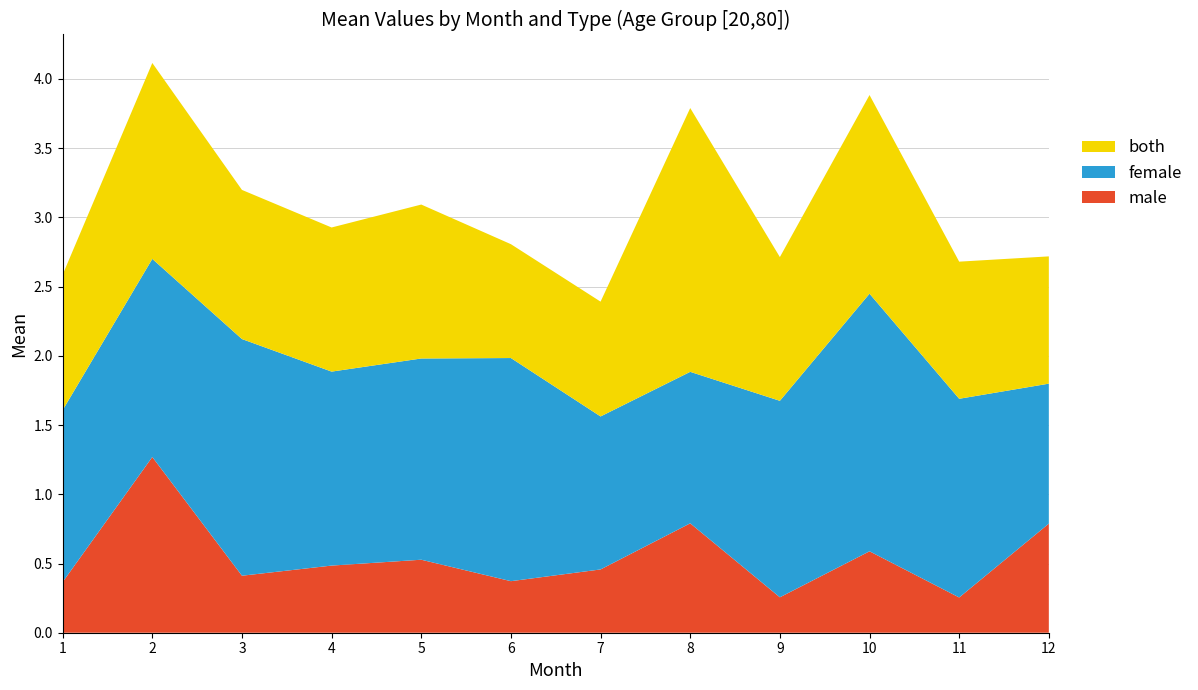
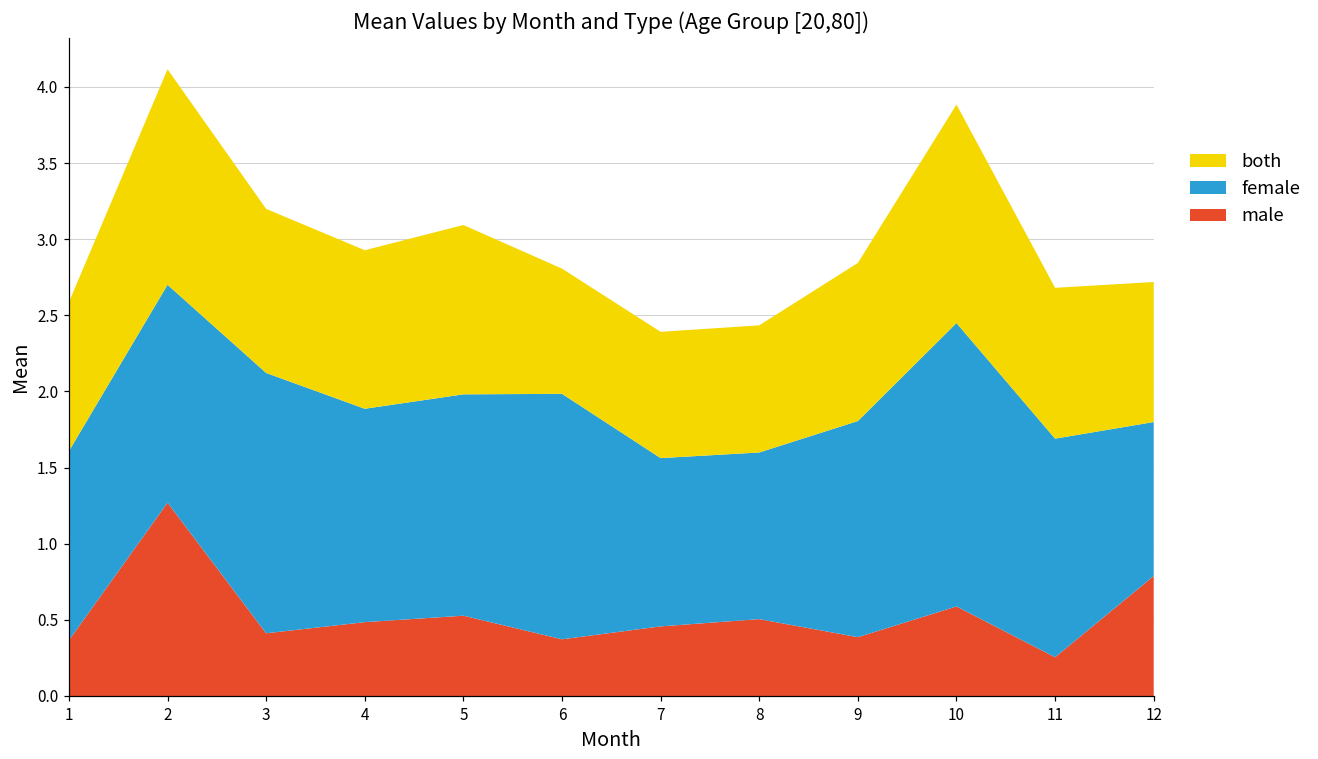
male, 8: 0.79 -> 0.50
both, 8: 1.91 -> 0.83
male, 9: 0.26 -> 0.39
